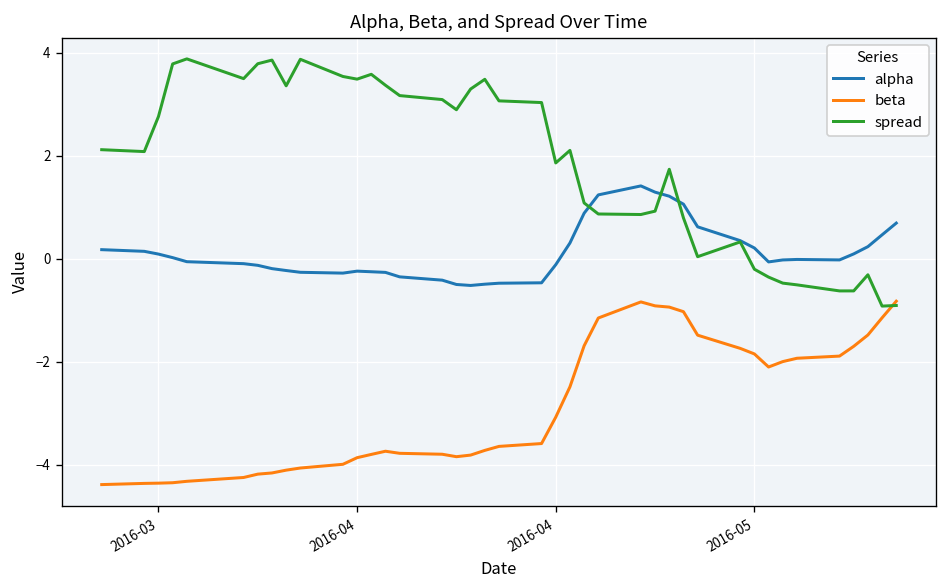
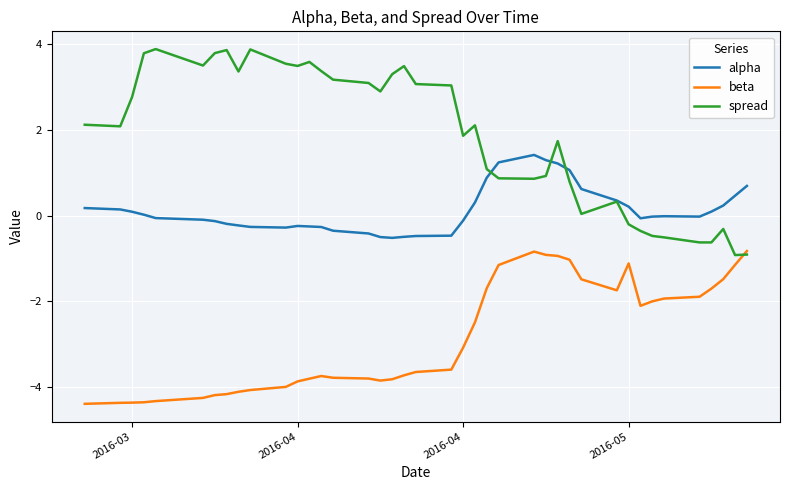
beta, 2016-05: -1.8 -> -1.1
